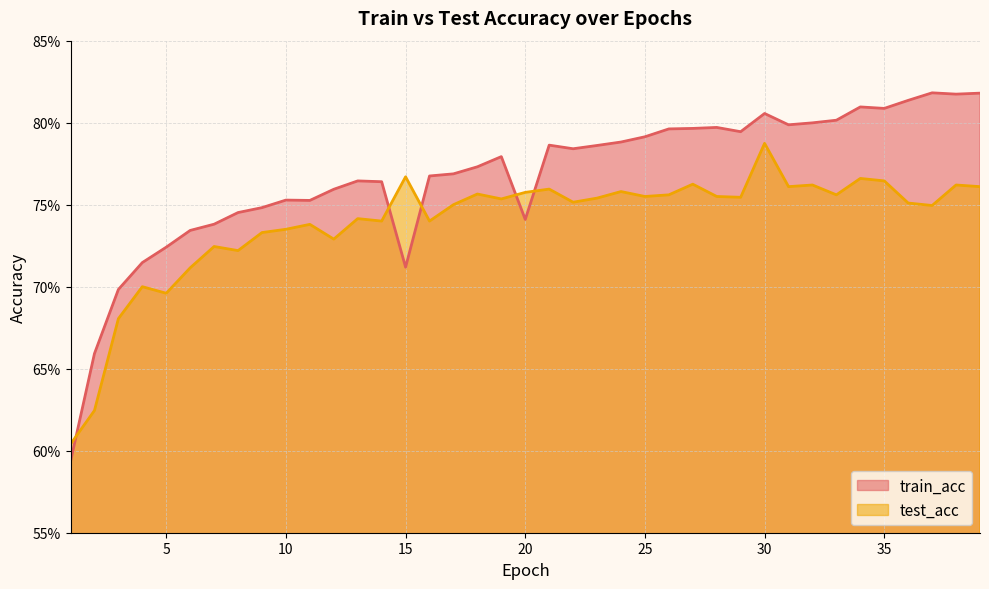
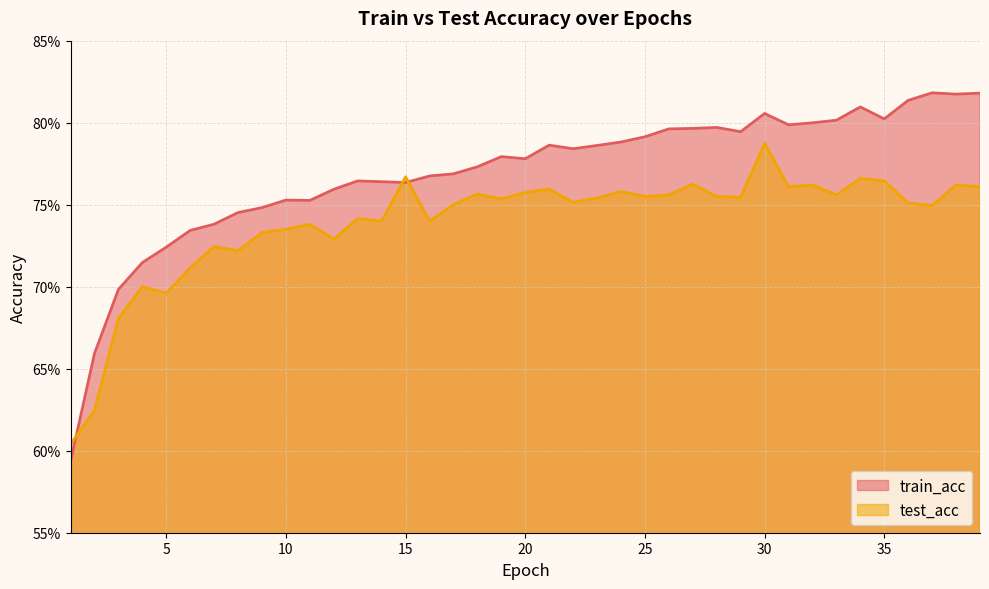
train_acc, 15: 71.2% -> 76.4%
train_acc, 20: 74.1% -> 77.8%
train_acc, 35: 80.9% -> 80.2%
